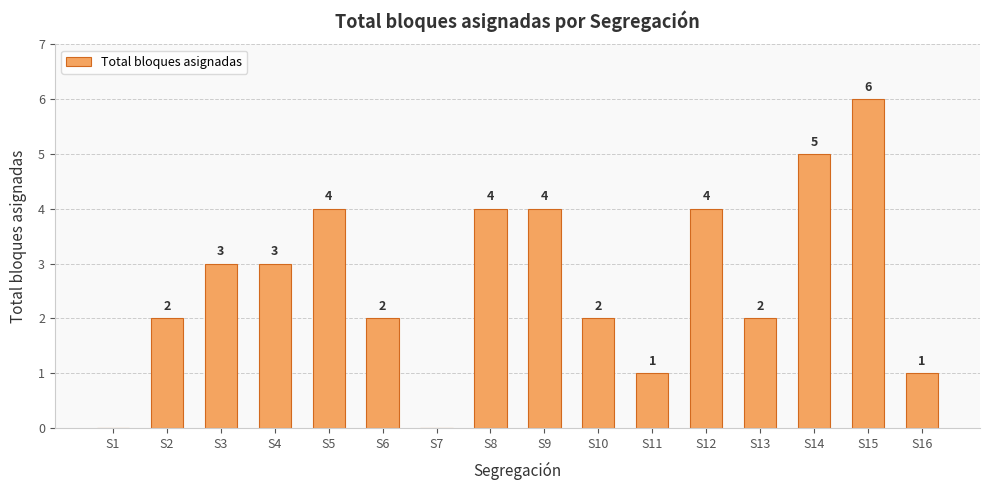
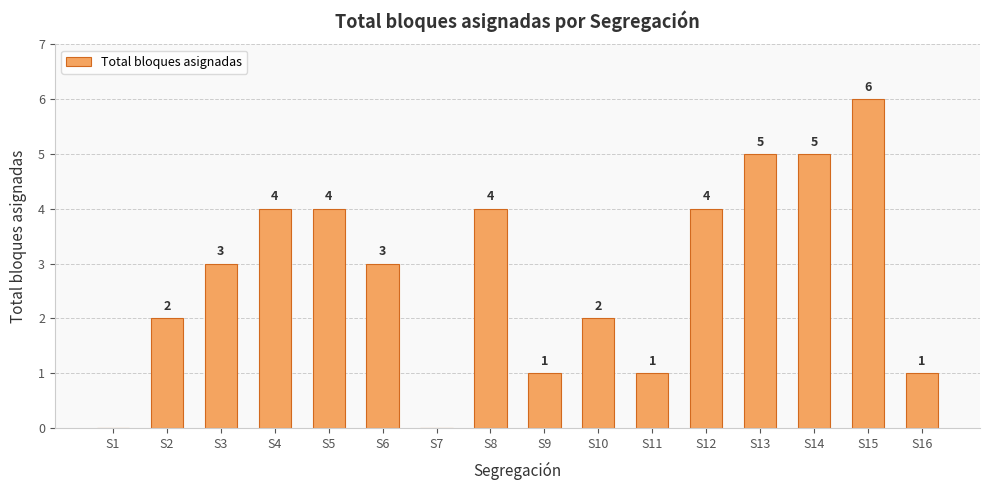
S4: 3 -> 4
S6: 2 -> 3
S9: 4 -> 1
S13: 2 -> 5
